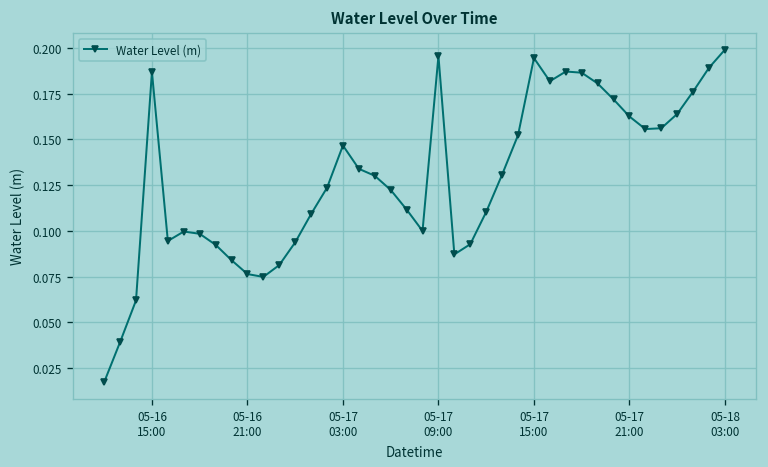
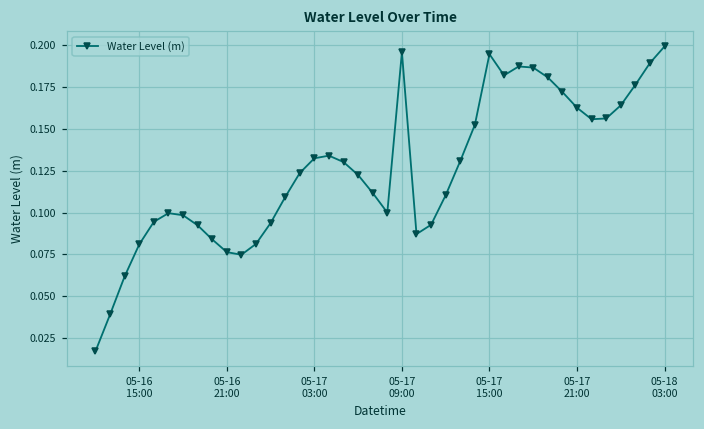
05-16 15:00: 0.187 -> 0.081
05-17 03:00: 0.147 -> 0.132
